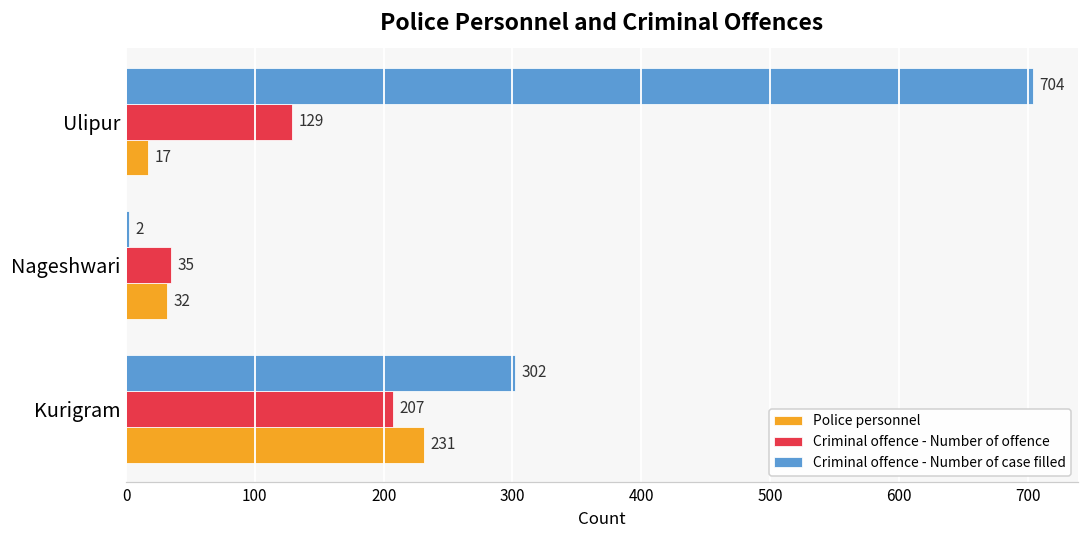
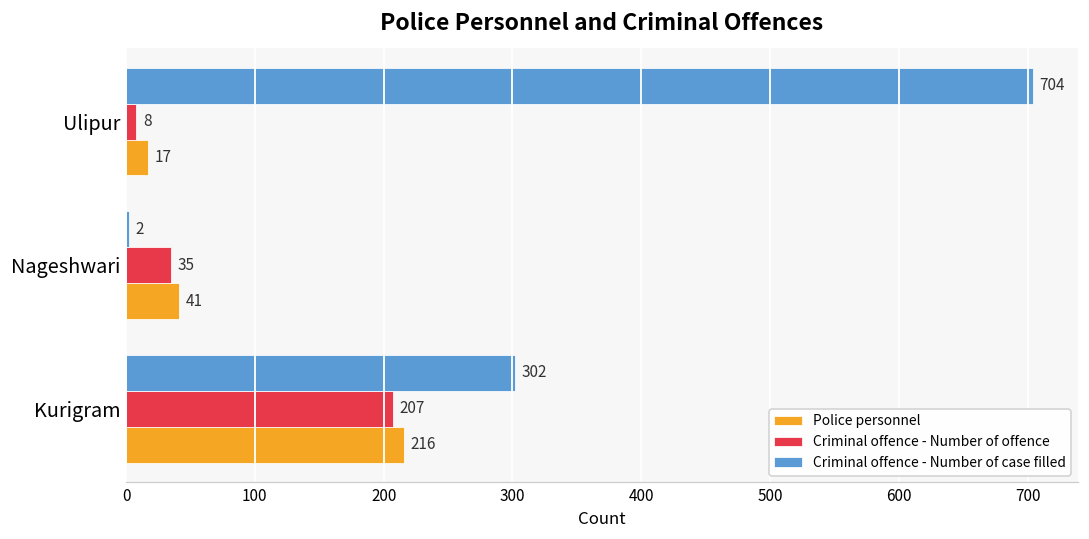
Criminal offence - Number of offence, Ulipur: 129 -> 8
Police personnel, Nageshwari: 32 -> 41
Police personnel, Kurigram: 231 -> 216
